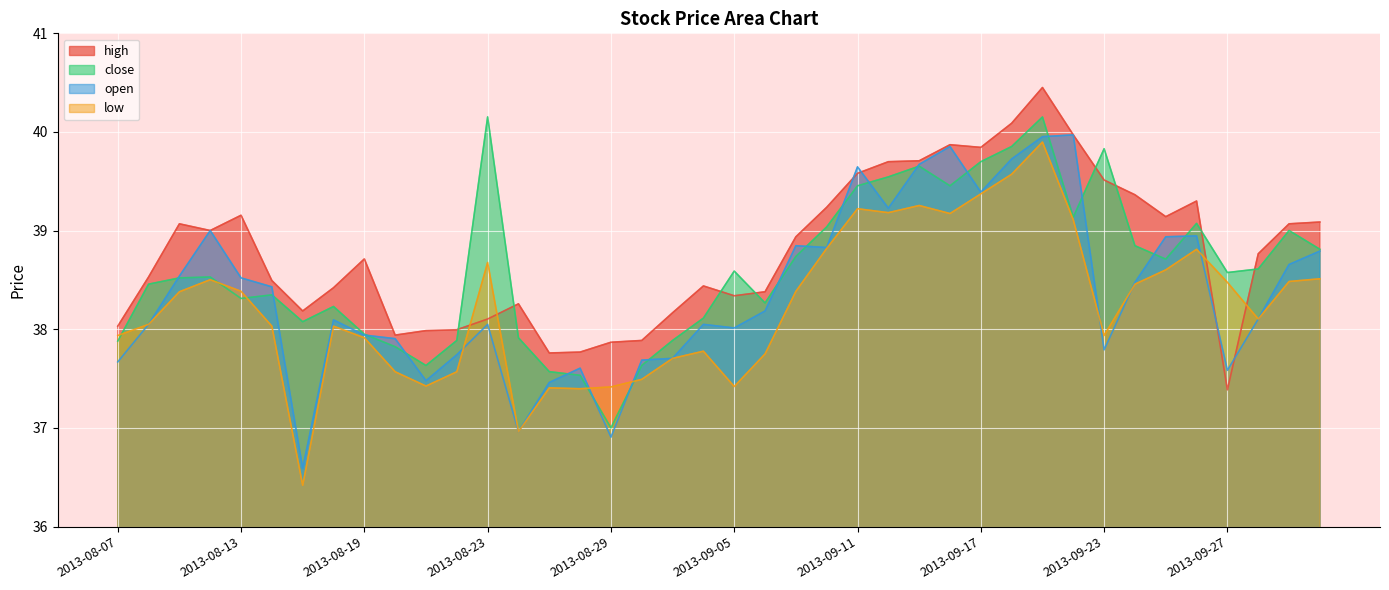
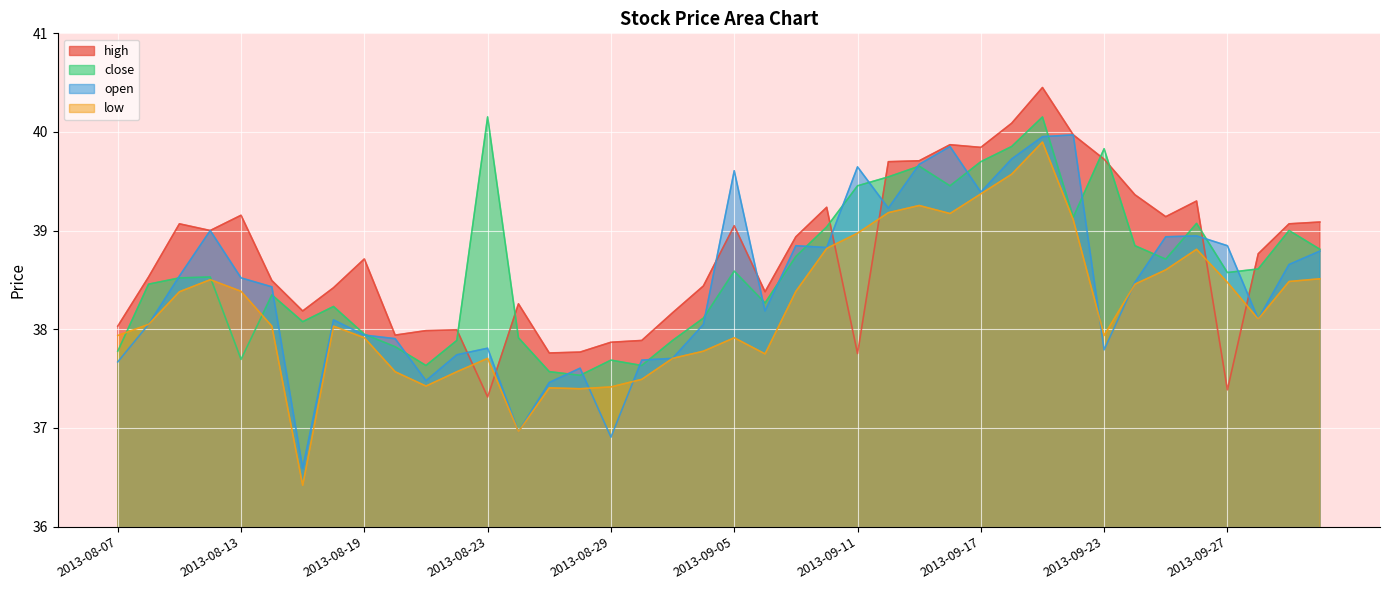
close, 2013-08-07: 37.9 -> 37.8
close, 2013-08-13: 38.3 -> 37.7
high, 2013-08-23: 38.1 -> 37.3
open, 2013-08-23: 38.1 -> 37.8
low, 2013-08-23: 38.7 -> 37.7
close, 2013-08-29: 37.0 -> 37.7
high, 2013-09-05: 38.3 -> 39.1
open, 2013-09-05: 38.0 -> 39.6
low, 2013-09-05: 37.4 -> 37.9
high, 2013-09-11: 39.6 -> 37.8
low, 2013-09-11: 39.2 -> 39.0
high, 2013-09-23: 39.5 -> 39.7
open, 2013-09-27: 37.6 -> 38.8
